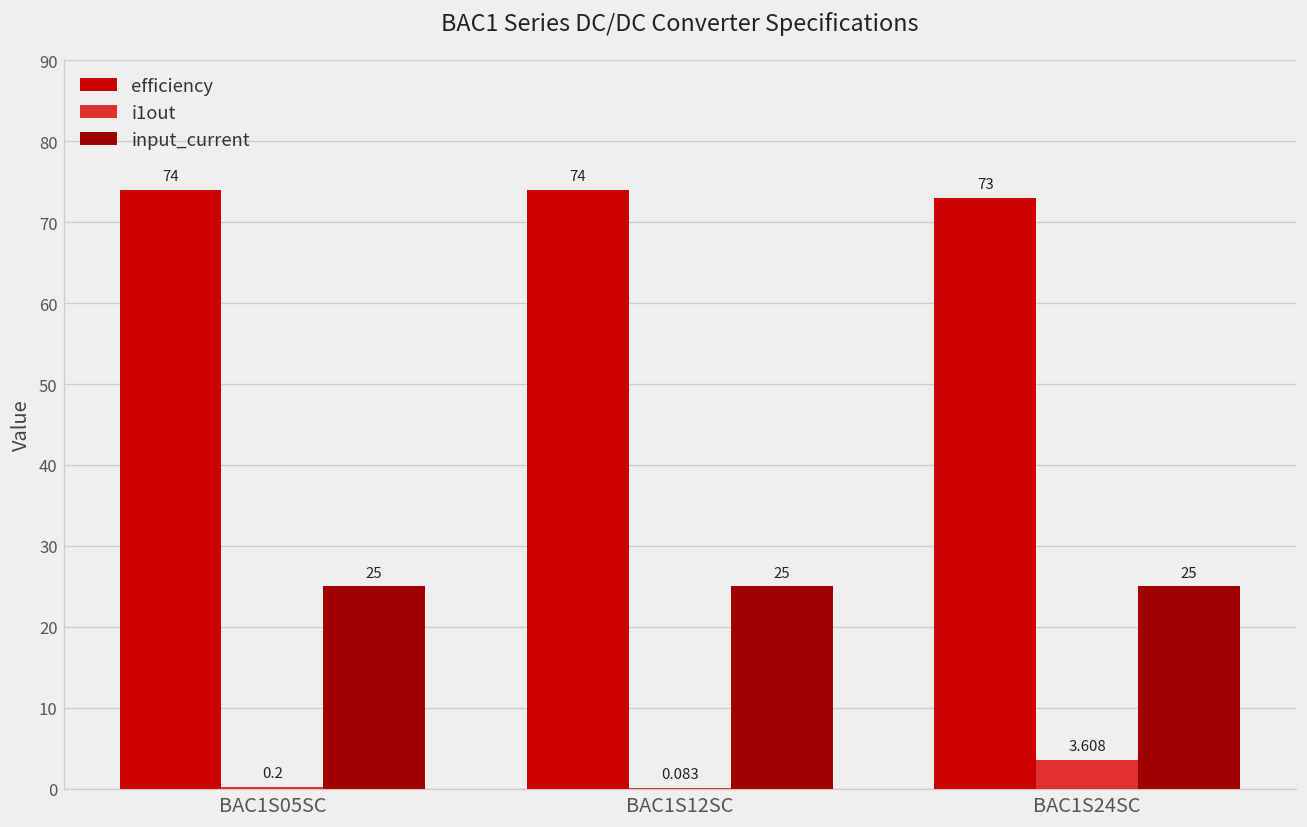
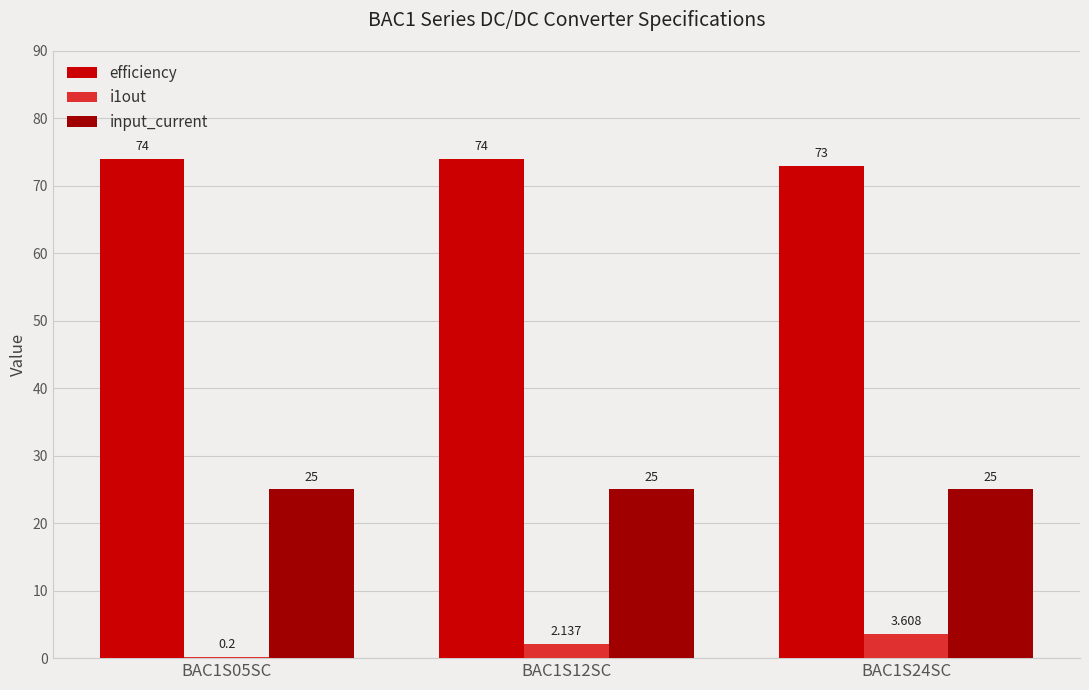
i1out, BAC1S12SC: 0.083 -> 2.137
